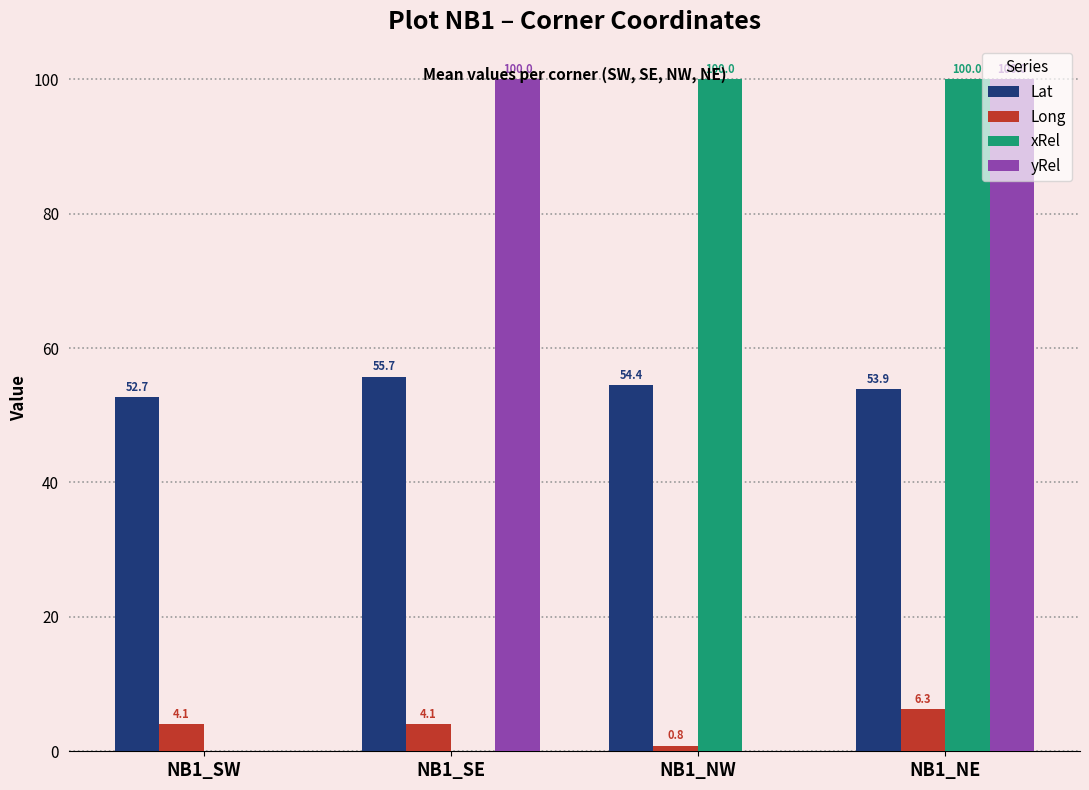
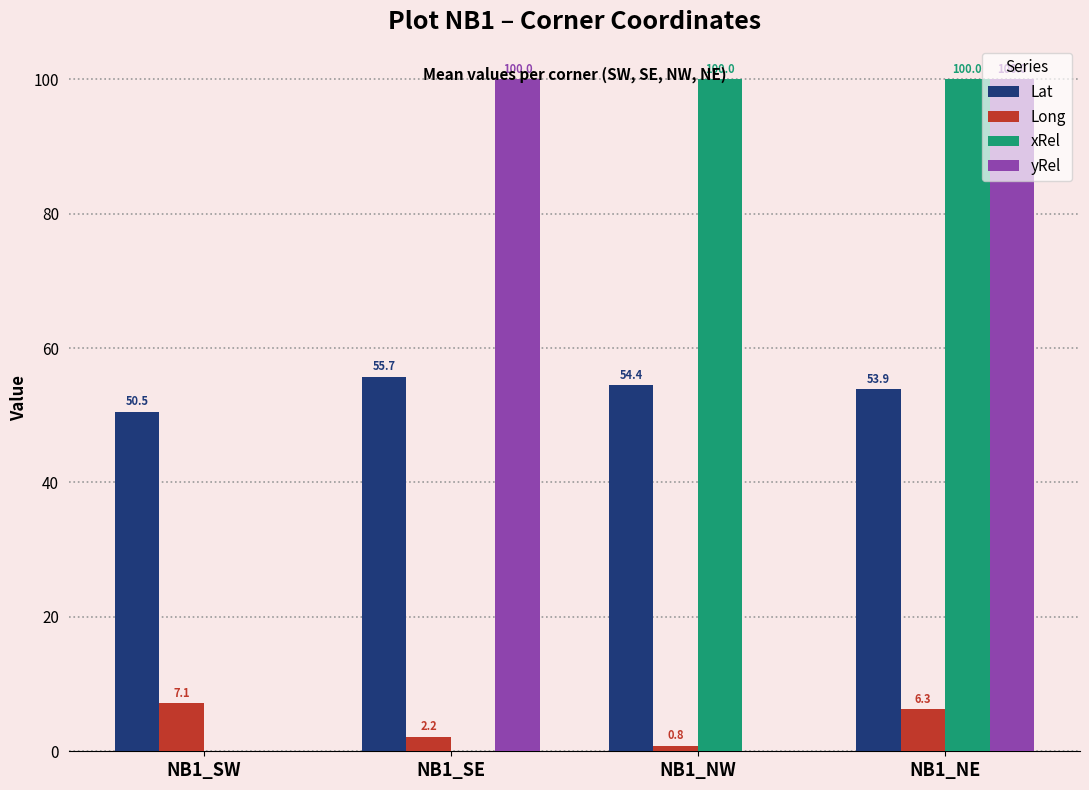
Lat, NB1_SW: 52.7 -> 50.5
Long, NB1_SW: 4.1 -> 7.1
Long, NB1_SE: 4.1 -> 2.2
